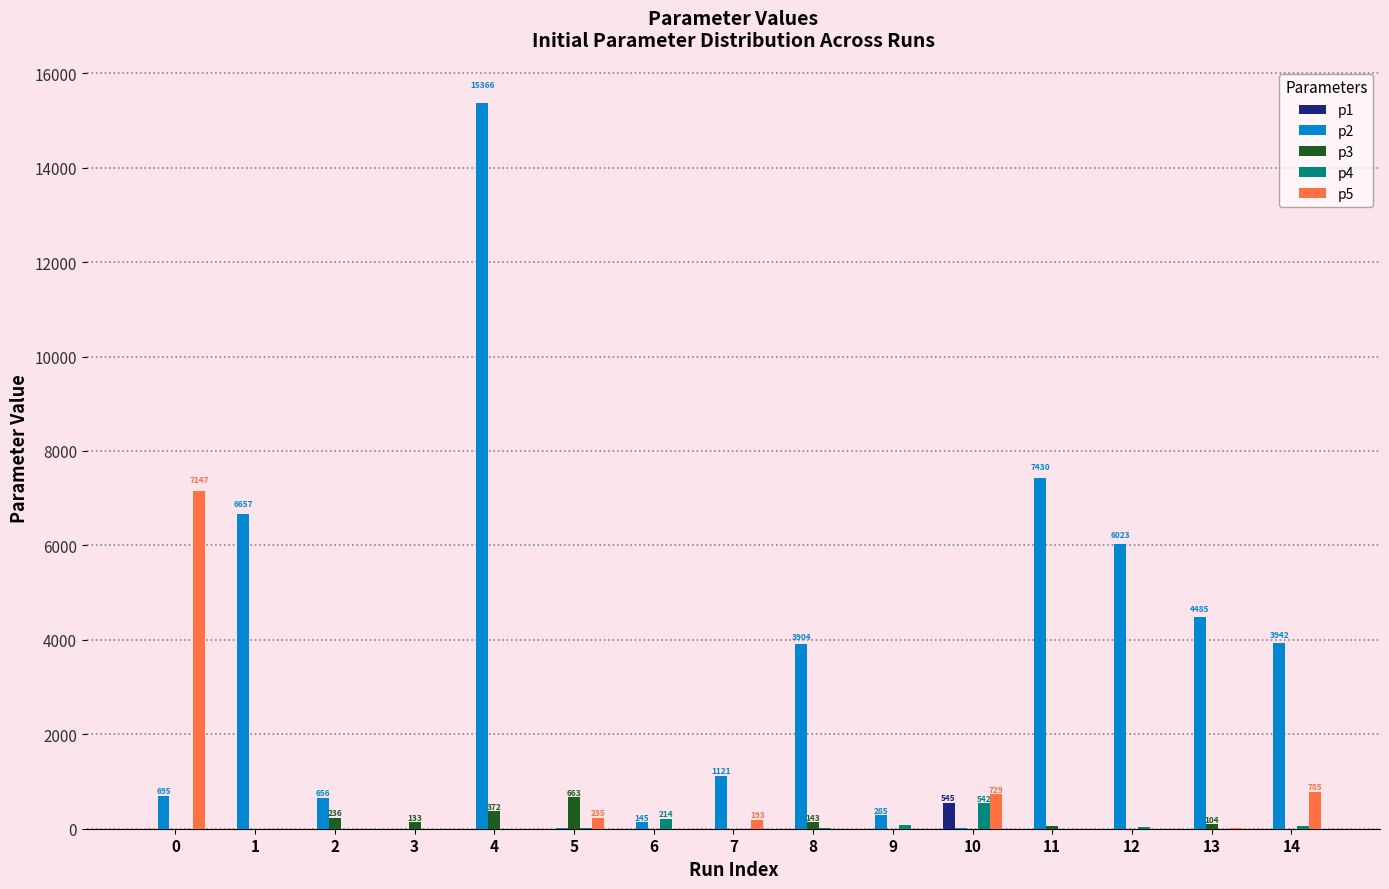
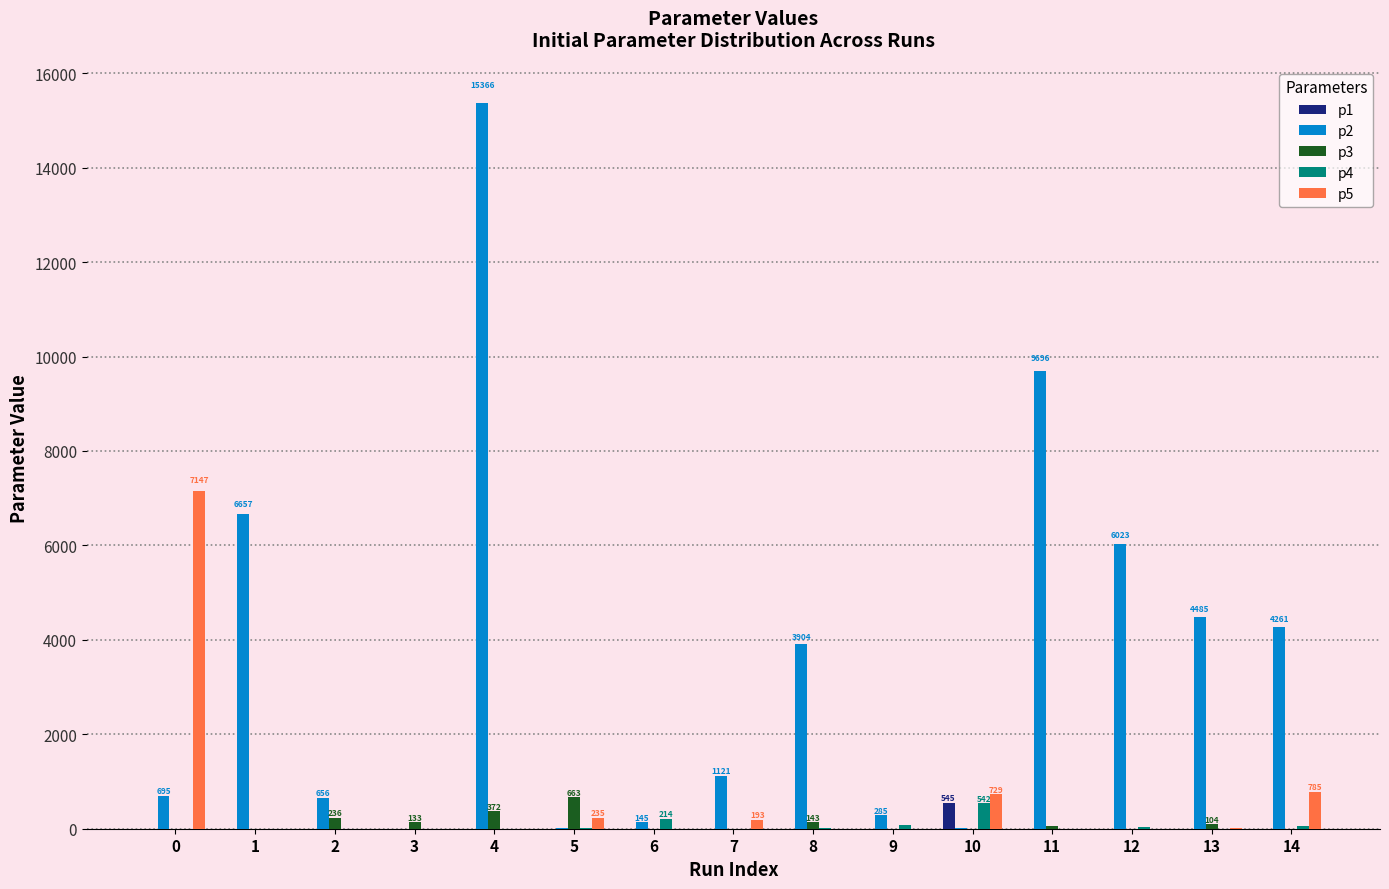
p2, 11: 7430 -> 9696
p2, 14: 3942 -> 4261
